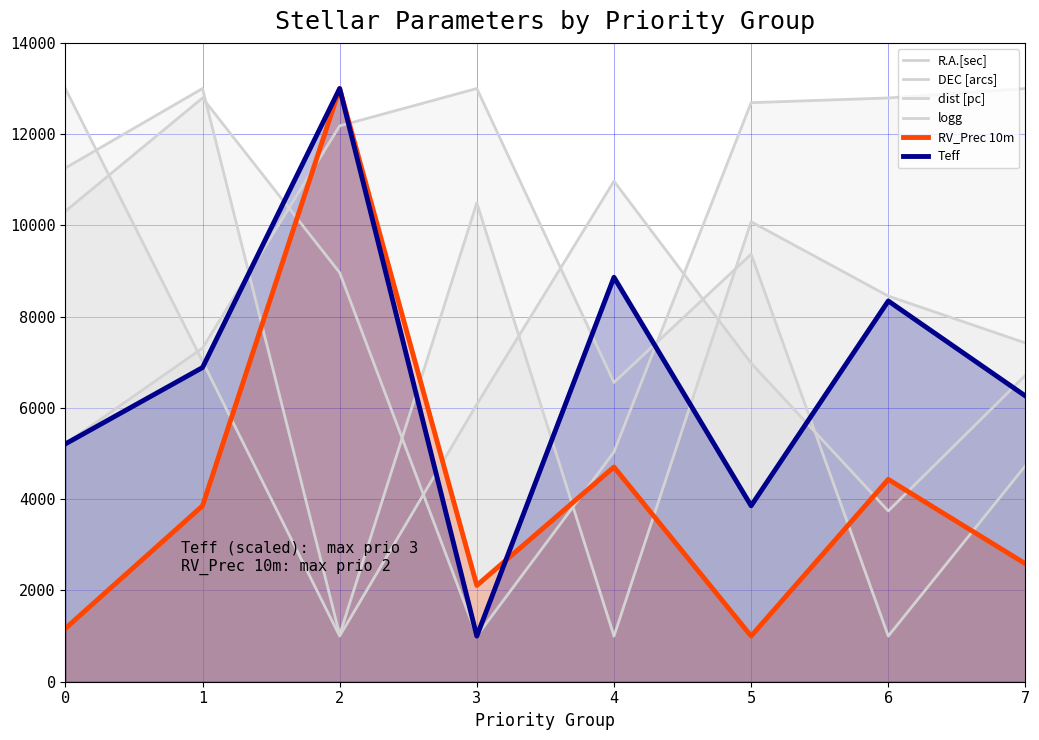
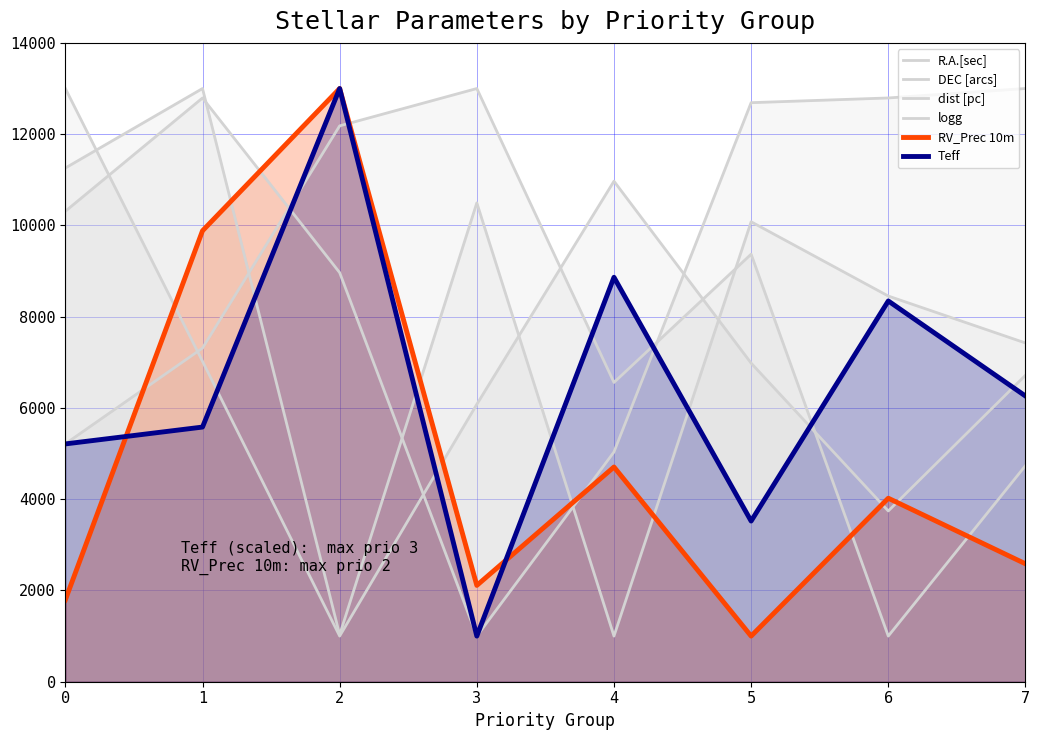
RV_Prec 10m, 0: 1200 -> 1800
RV_Prec 10m, 1: 3900 -> 9900
Teff, 1: 6900 -> 5600
Teff, 5: 3900 -> 3500
RV_Prec 10m, 6: 4400 -> 4000
